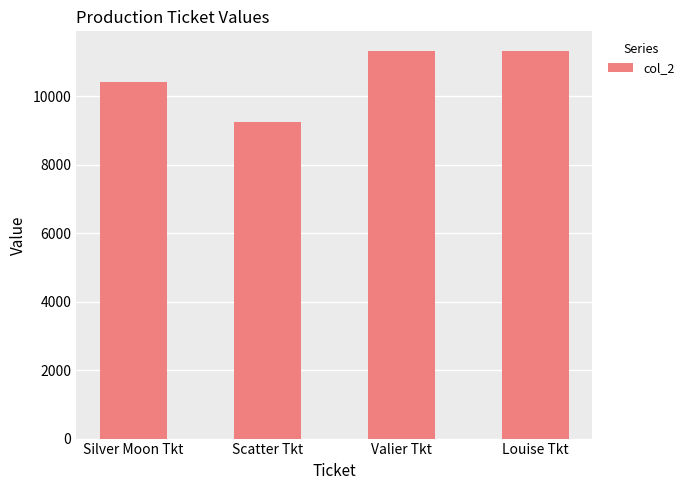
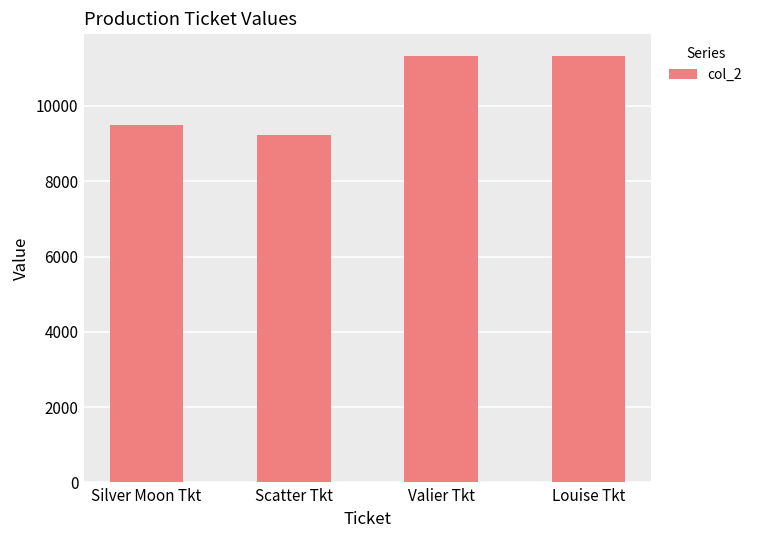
Silver Moon Tkt: 10400 -> 9500
